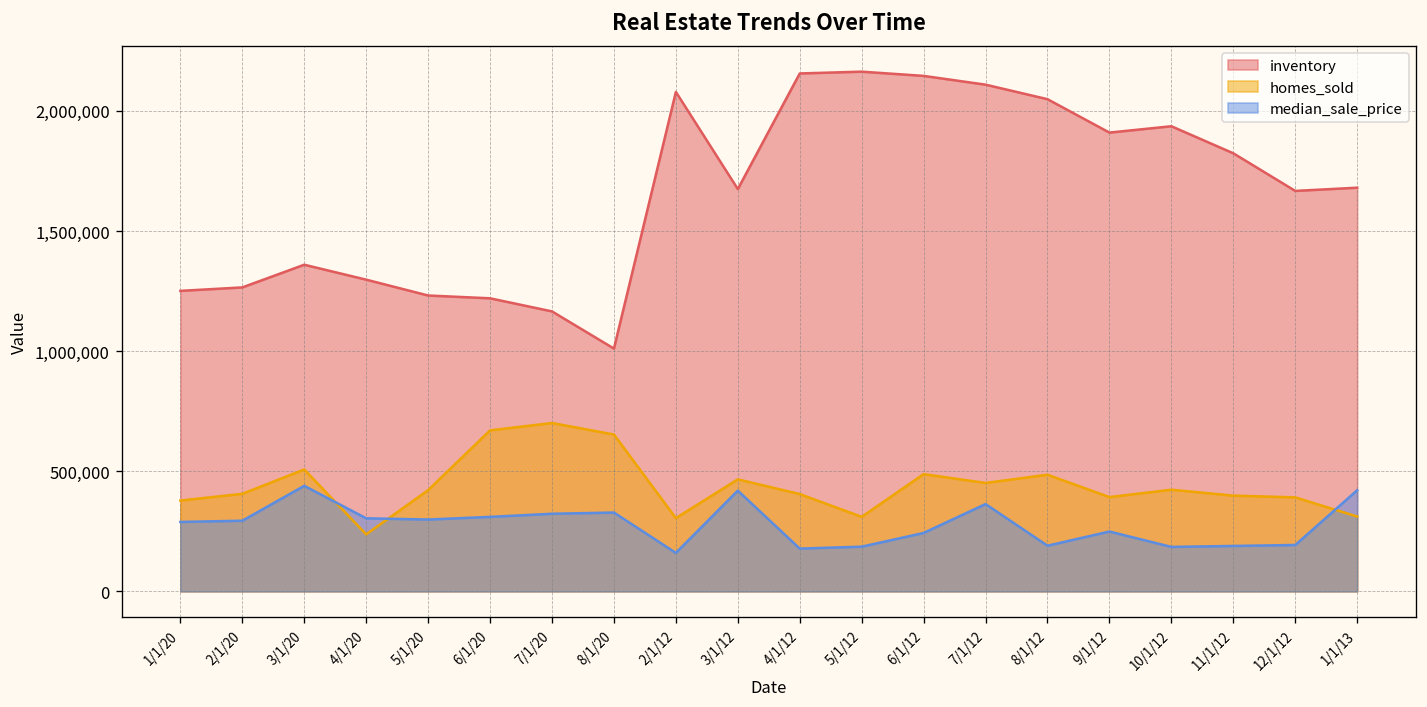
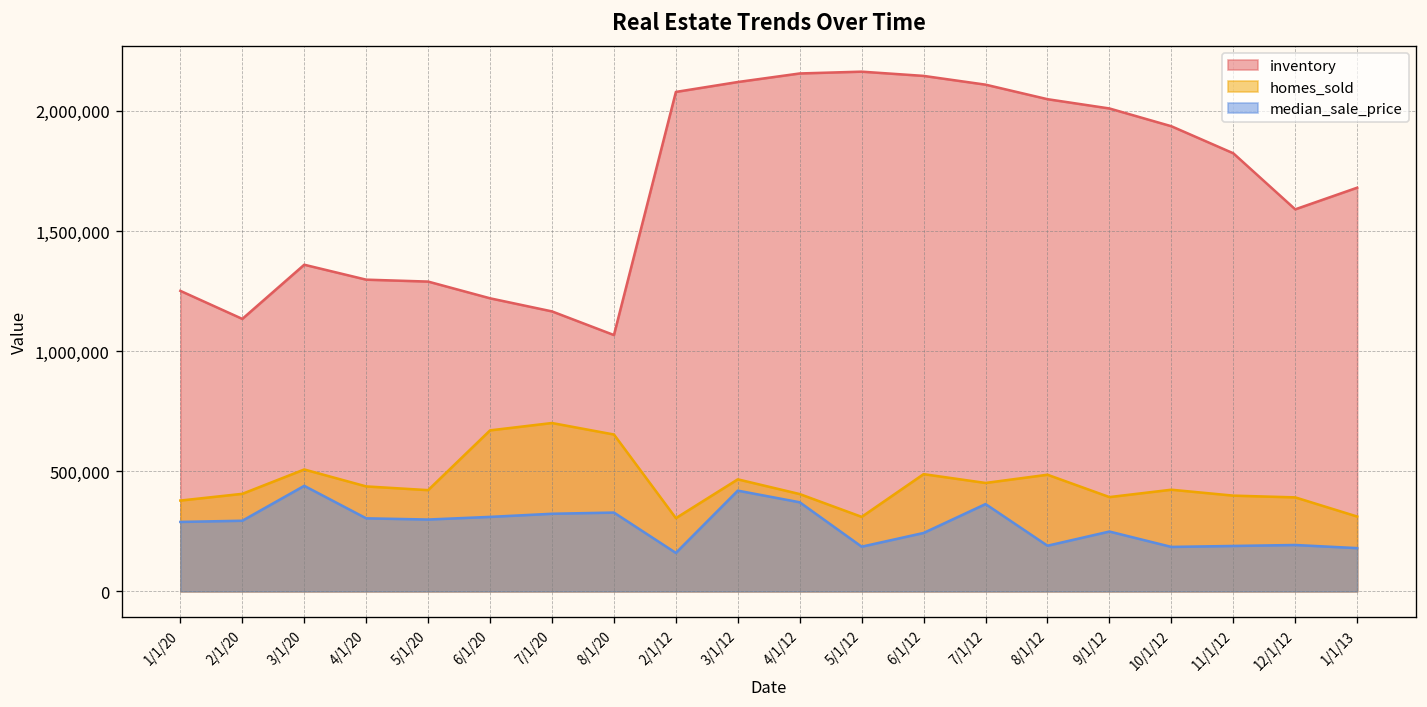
inventory, 2/1/20: 1,270,000 -> 1,130,000
homes_sold, 4/1/20: 240,000 -> 440,000
inventory, 5/1/20: 1,230,000 -> 1,290,000
inventory, 8/1/20: 1,010,000 -> 1,070,000
inventory, 3/1/12: 1,670,000 -> 2,120,000
median_sale_price, 4/1/12: 180,000 -> 370,000
inventory, 9/1/12: 1,910,000 -> 2,010,000
inventory, 12/1/12: 1,670,000 -> 1,590,000
median_sale_price, 1/1/13: 420,000 -> 180,000
